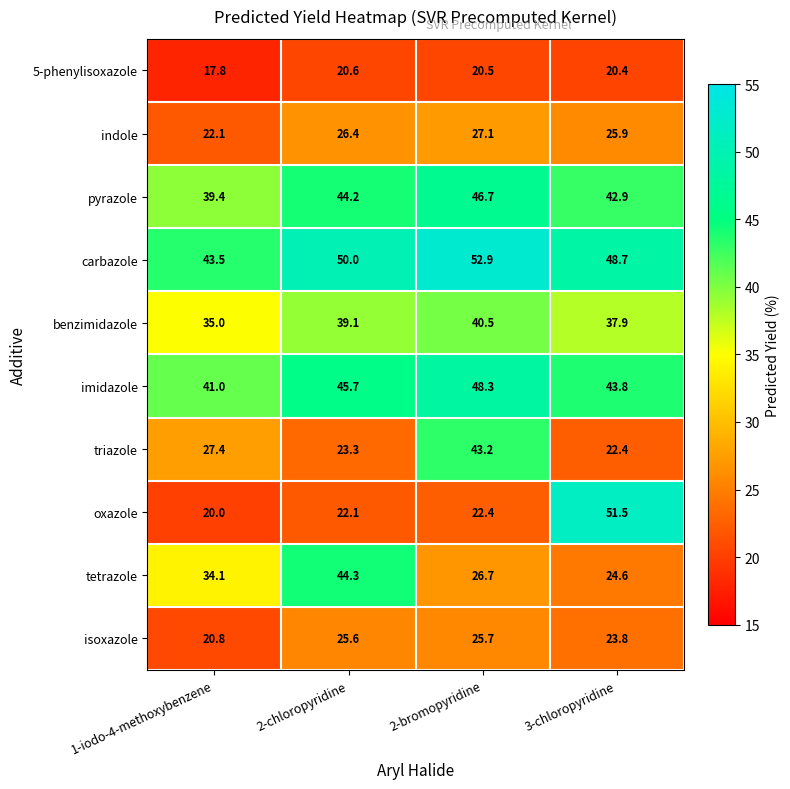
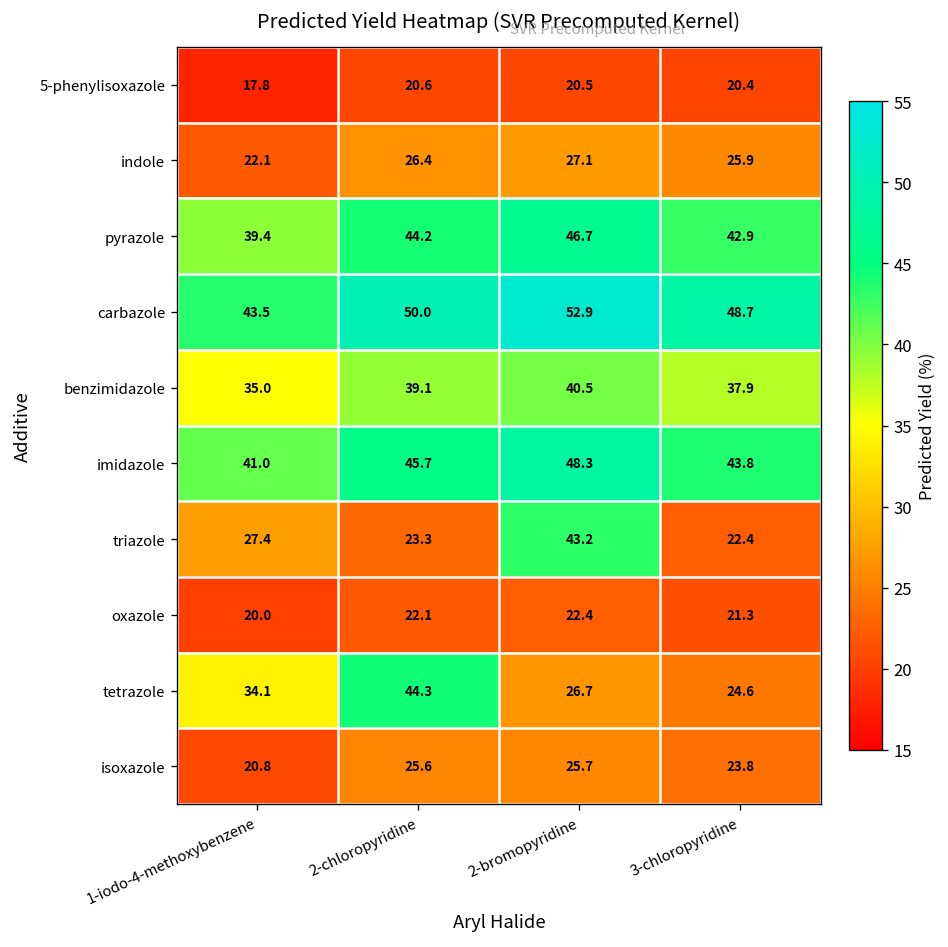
oxazole, 3-chloropyridine: 51.5 -> 21.3
